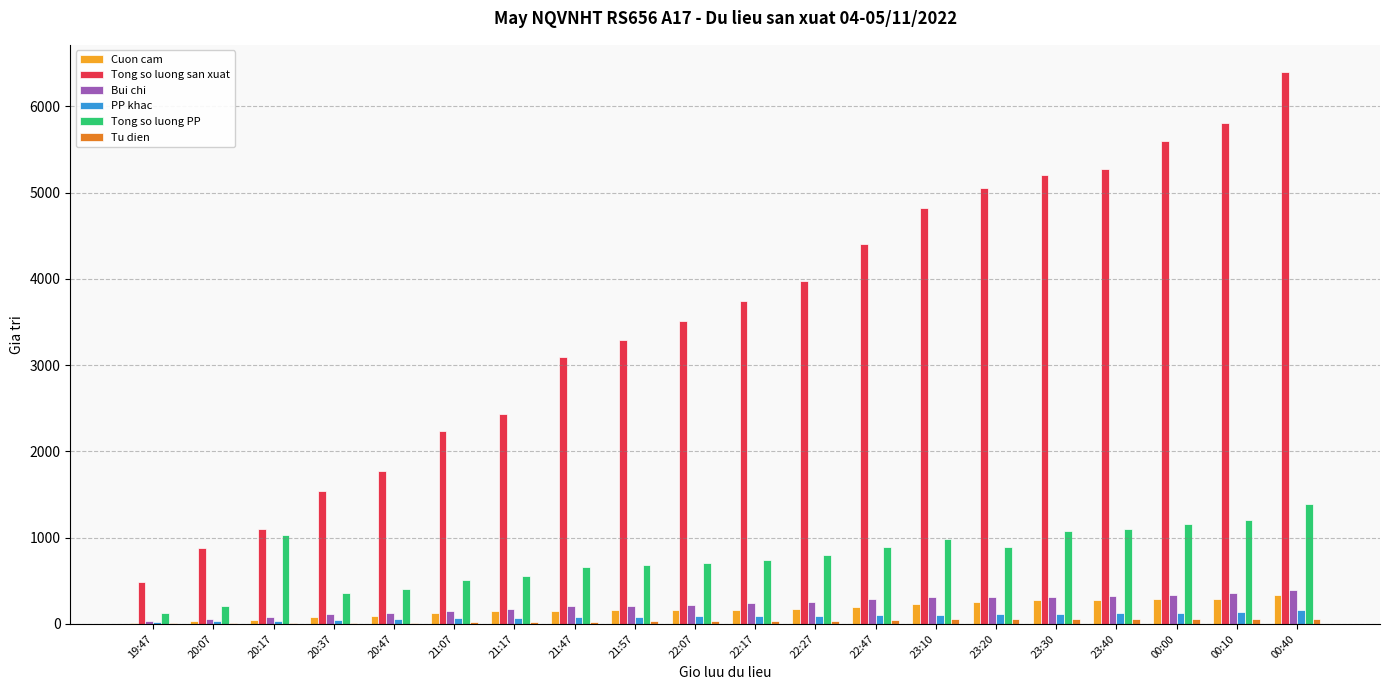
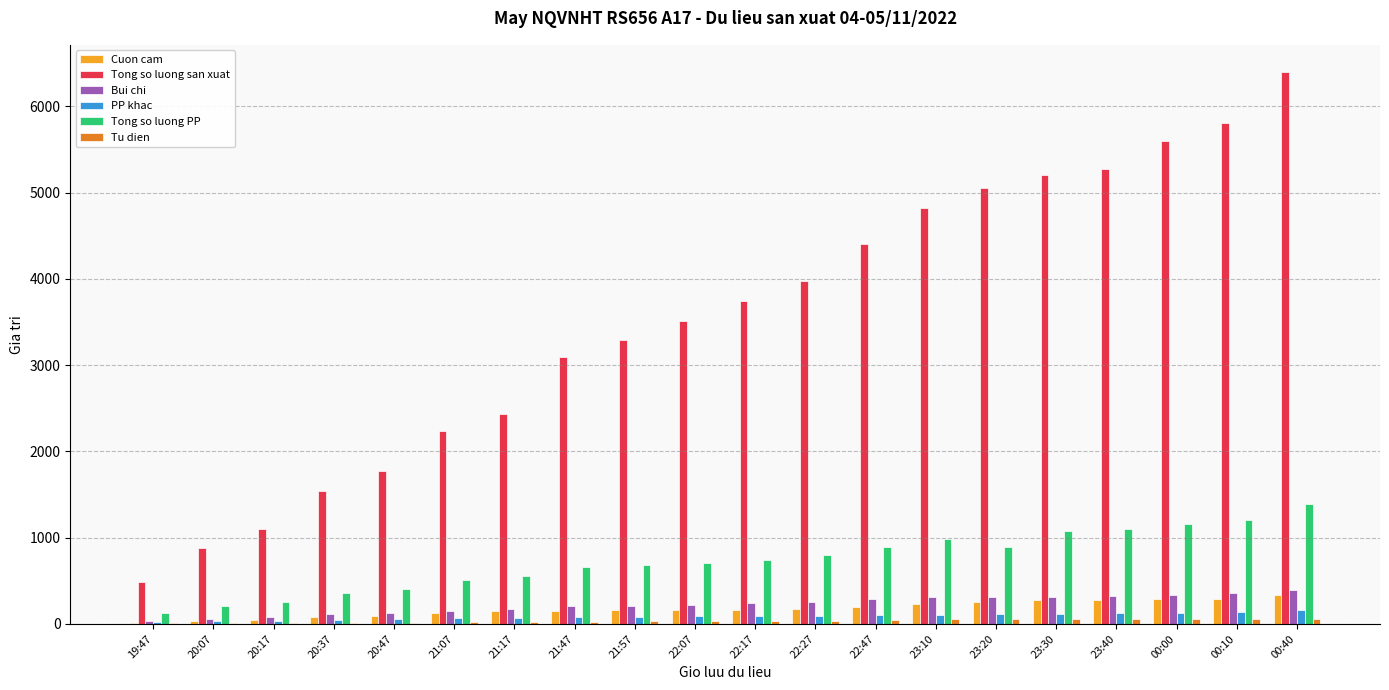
Tong so luong PP, 20:17: 1000 -> 300
